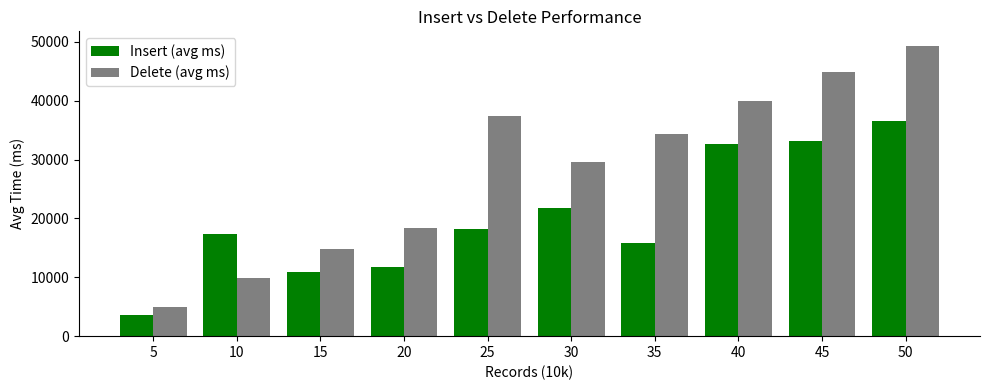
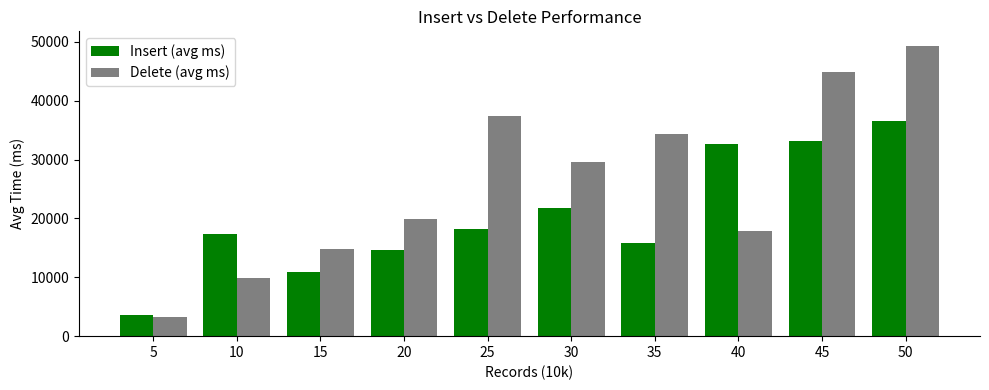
Delete (avg ms), 5: 5000 -> 3000
Insert (avg ms), 20: 12000 -> 15000
Delete (avg ms), 20: 18000 -> 20000
Delete (avg ms), 40: 40000 -> 18000
